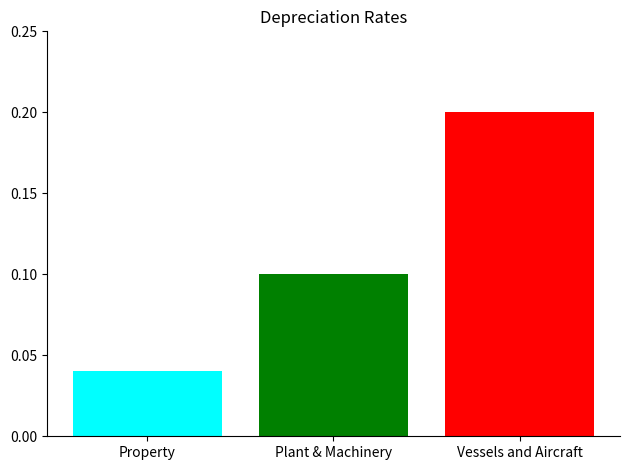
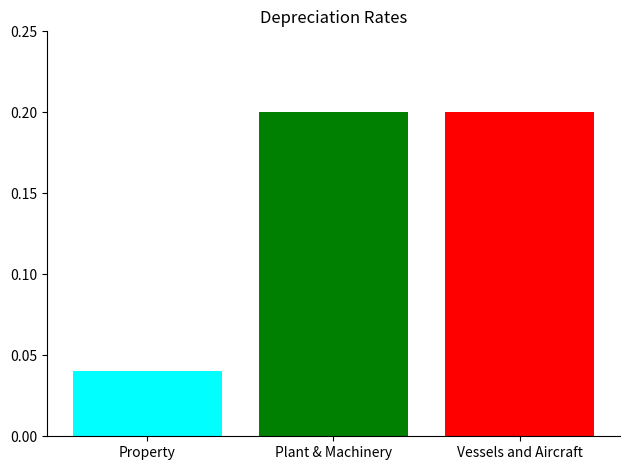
Plant & Machinery: 0.1 -> 0.2
